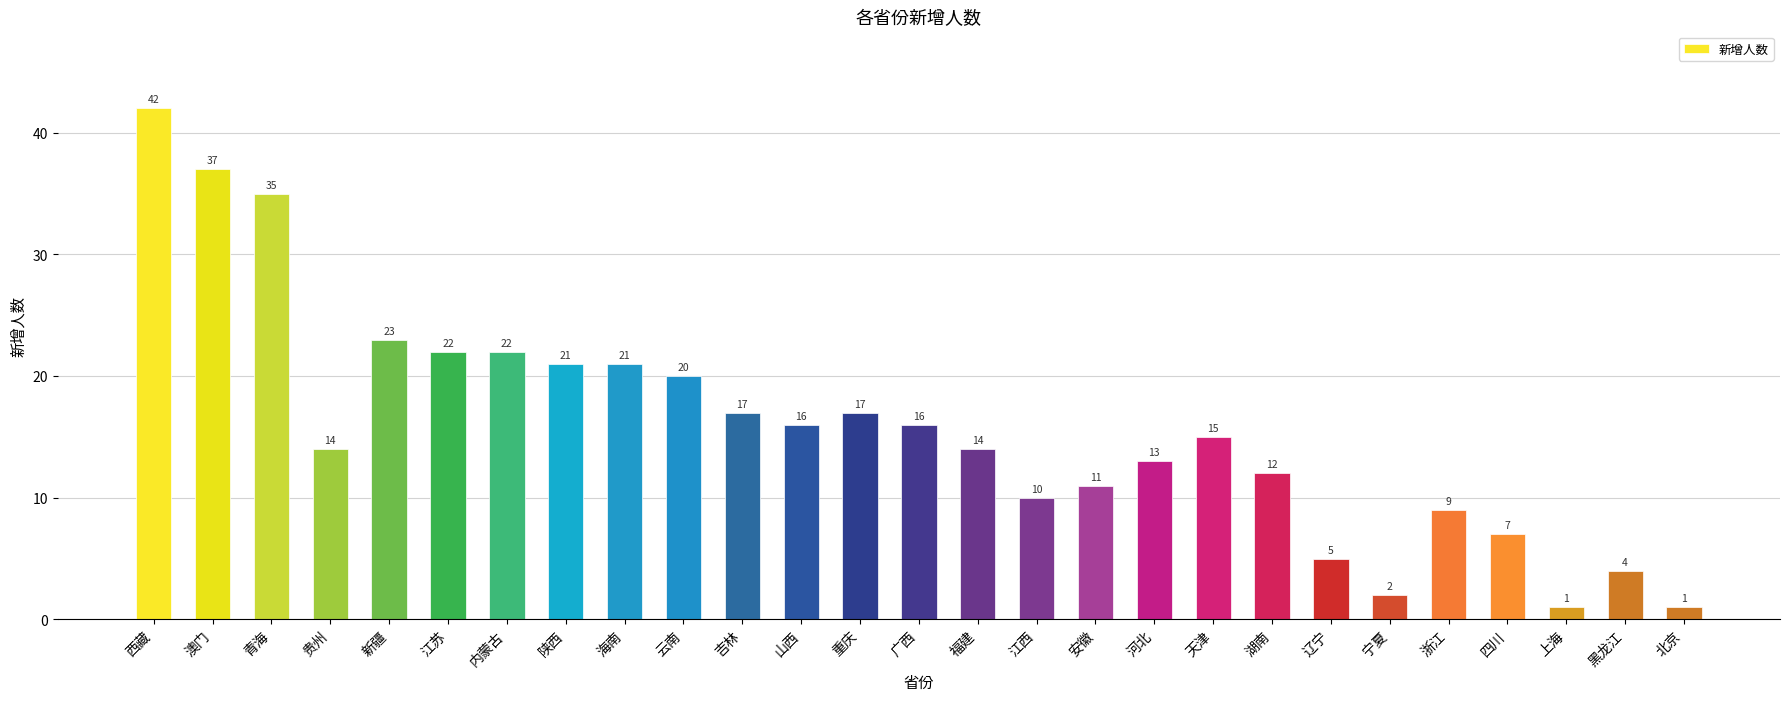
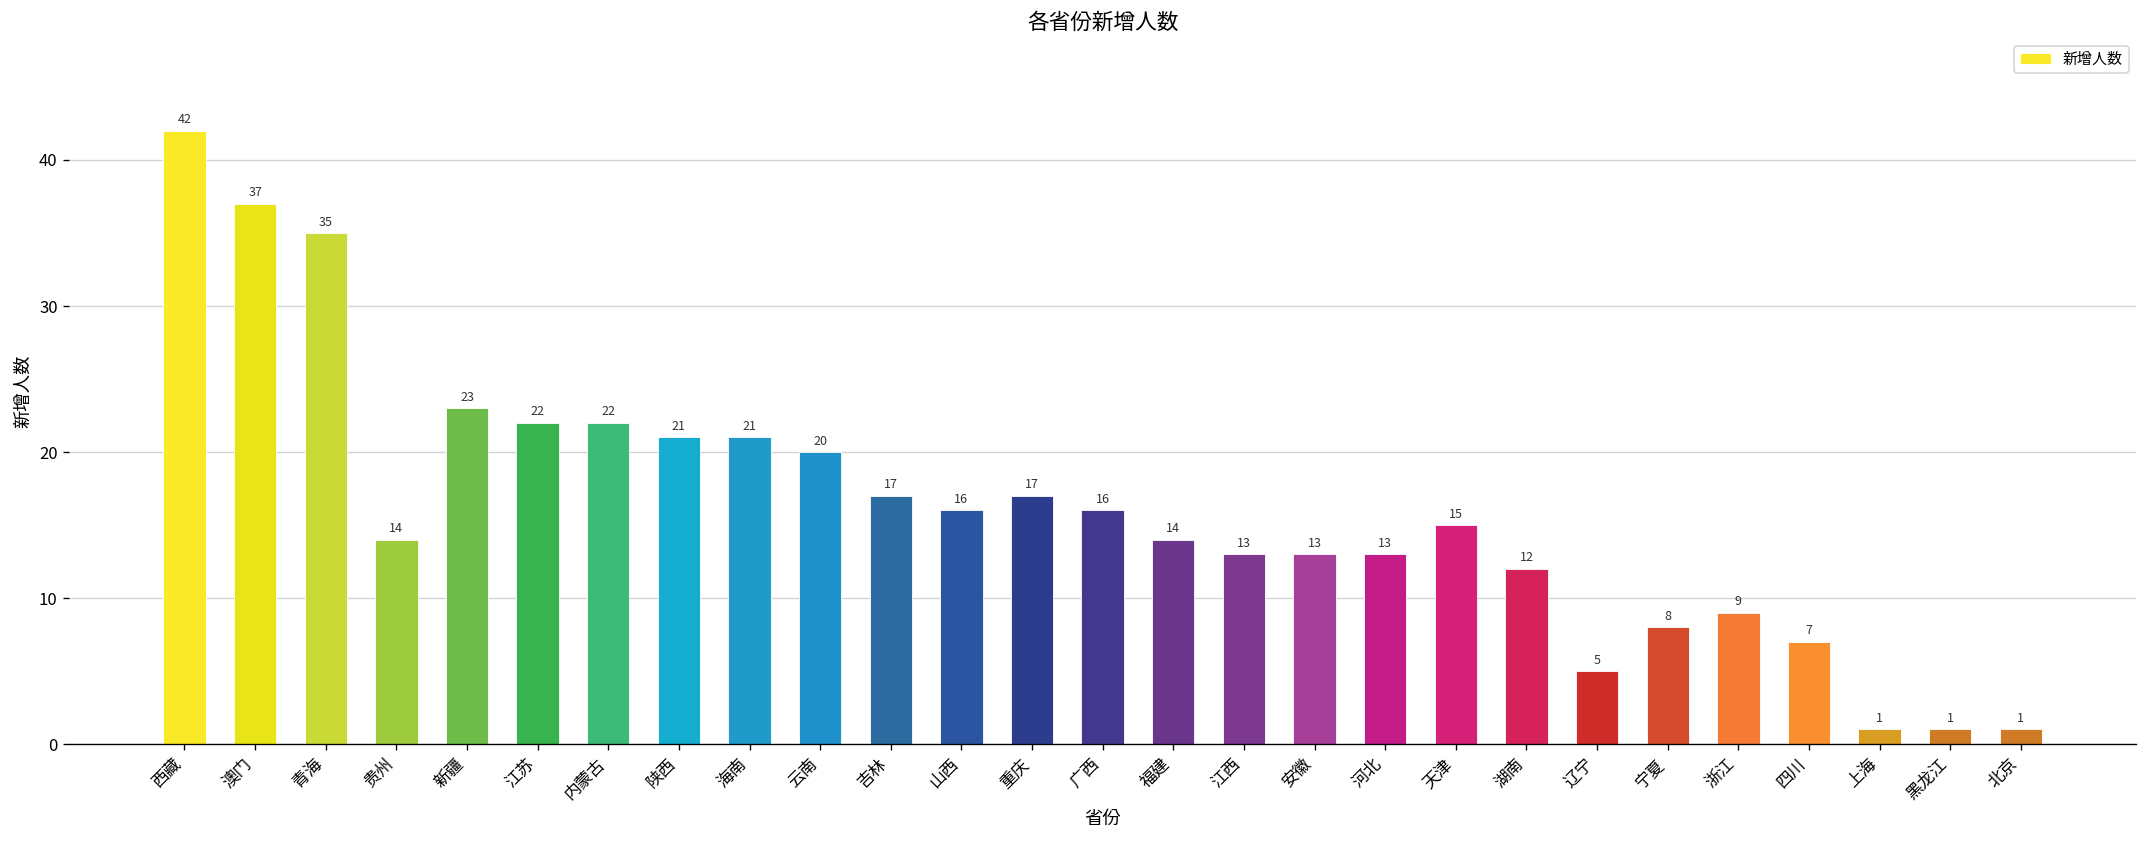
江西: 10 -> 13
安徽: 11 -> 13
宁夏: 2 -> 8
黑龙江: 4 -> 1
